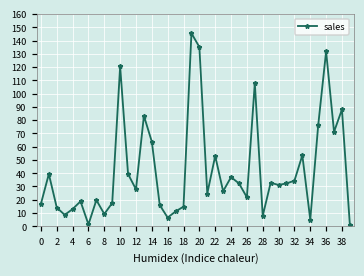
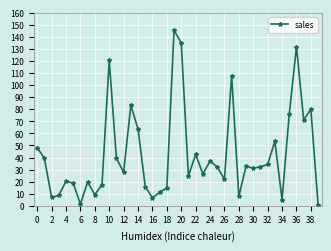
0: 17 -> 48
2: 14 -> 7
4: 13 -> 20
22: 53 -> 43
38: 88 -> 80
